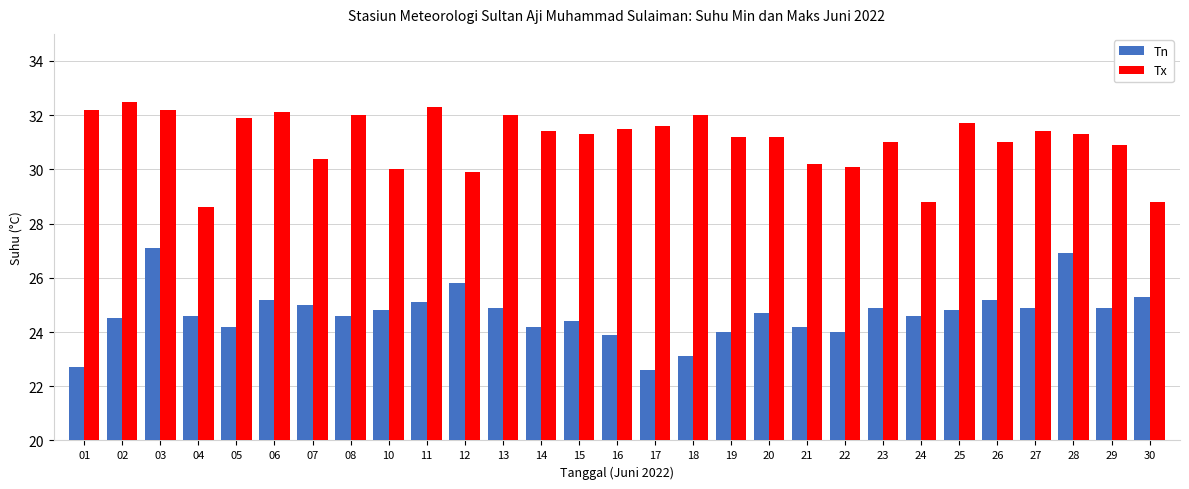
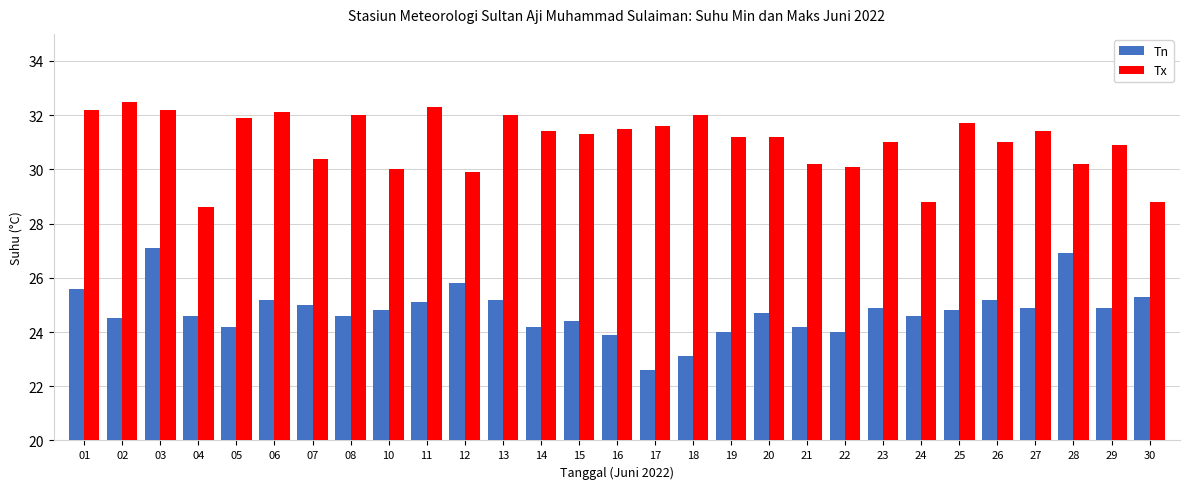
Tn, 01: 22.7 -> 25.6
Tn, 13: 24.9 -> 25.2
Tx, 28: 31.3 -> 30.2
